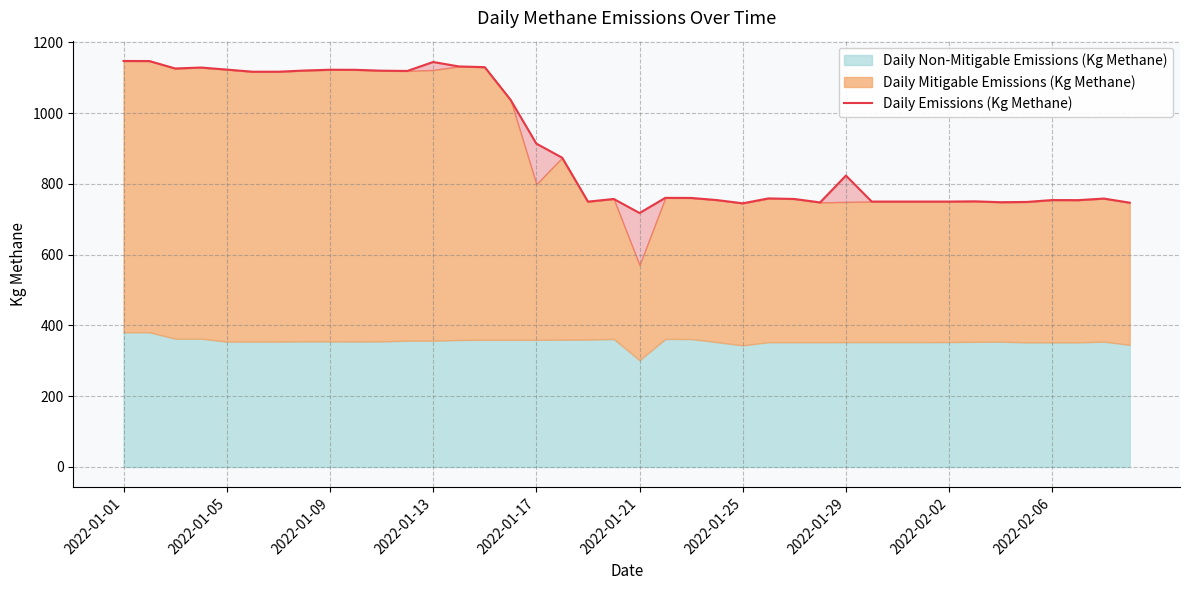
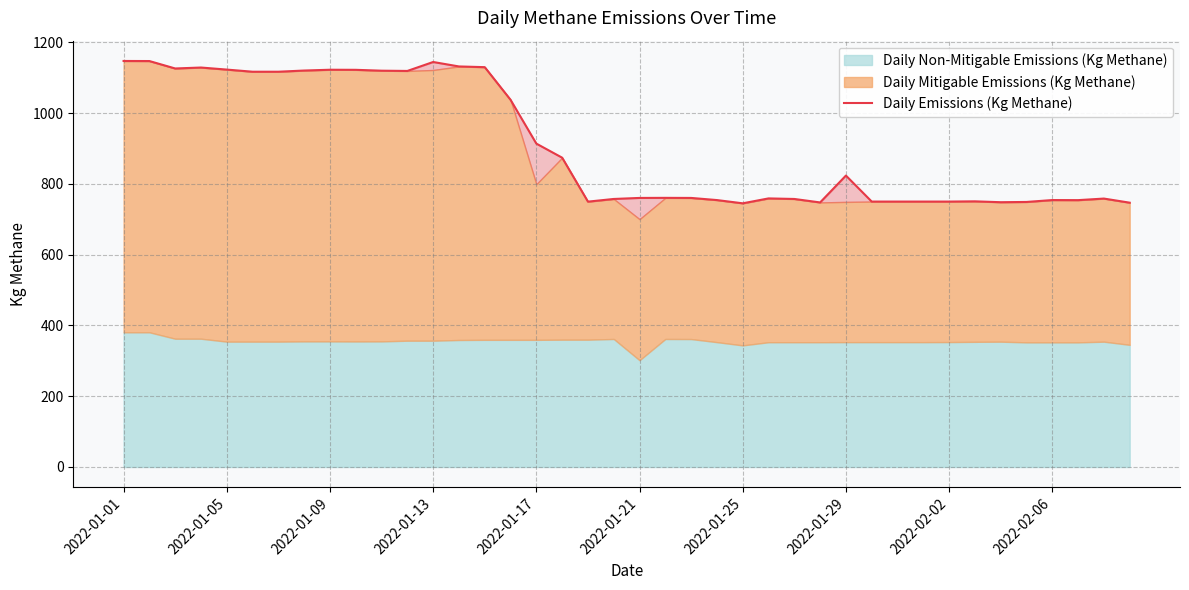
Daily Emissions (Kg Methane), 2022-01-21: 720 -> 760
Daily Mitigable Emissions (Kg Methane), 2022-01-21: 270 -> 400
